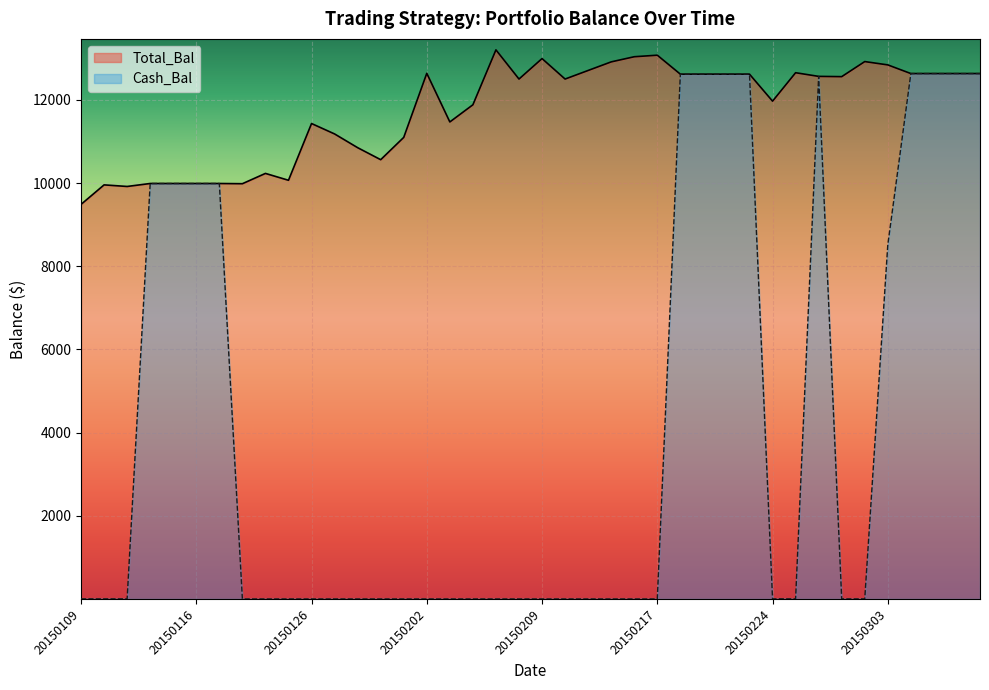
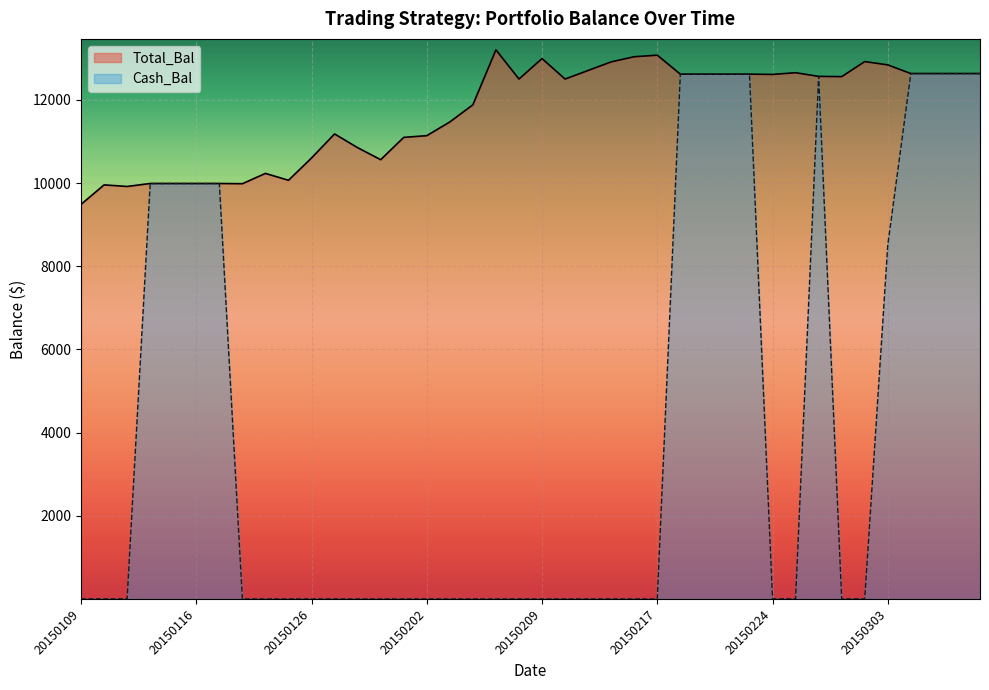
Total_Bal, 20150126: 11400 -> 10600
Total_Bal, 20150202: 12600 -> 11100
Total_Bal, 20150224: 12000 -> 12600
